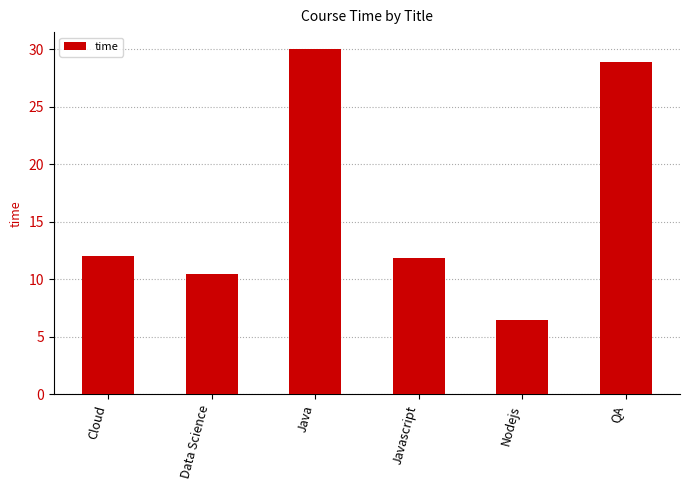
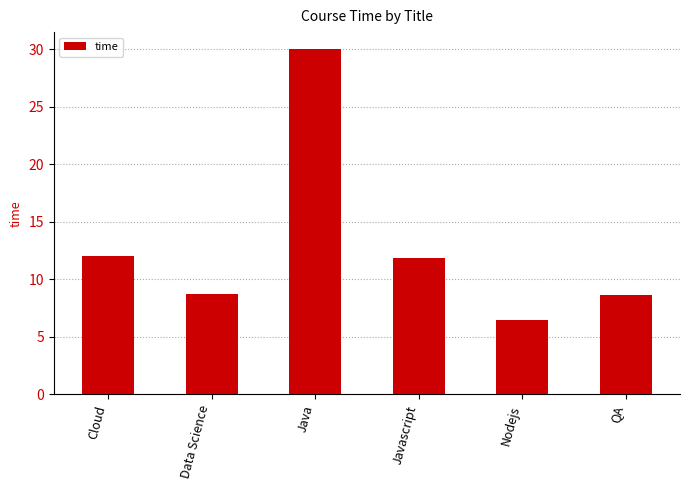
Data Science: 10.5 -> 8.7
QA: 28.9 -> 8.7
